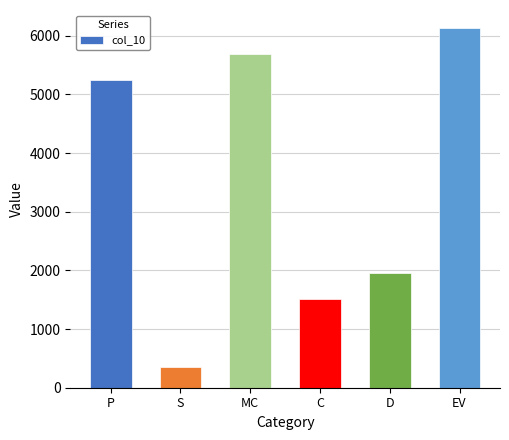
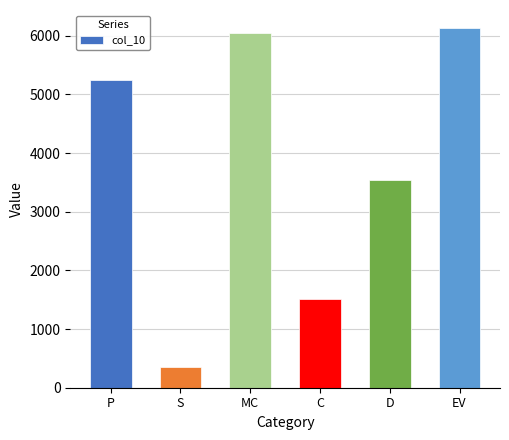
MC: 5700 -> 6000
D: 1900 -> 3500
